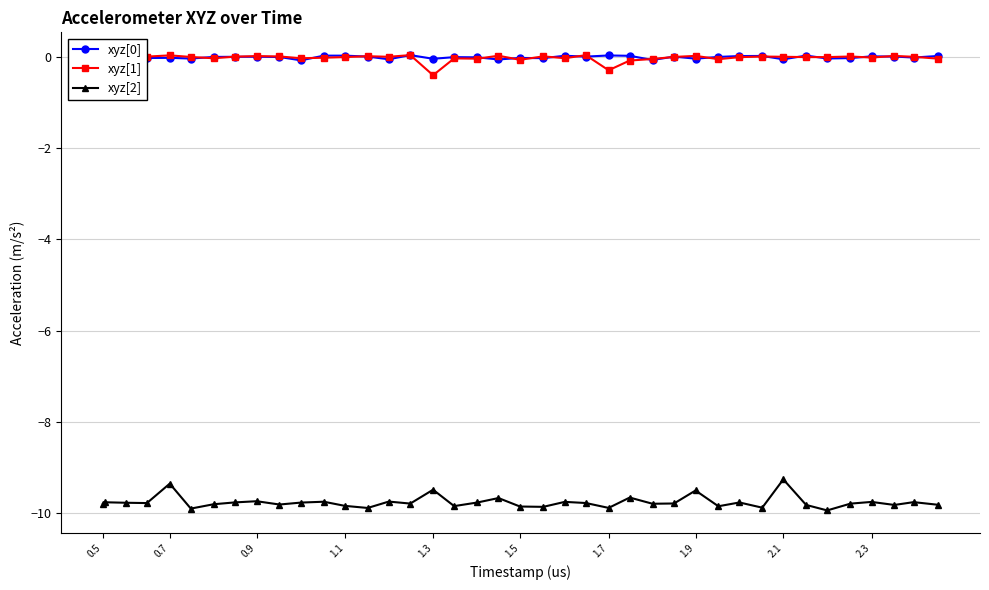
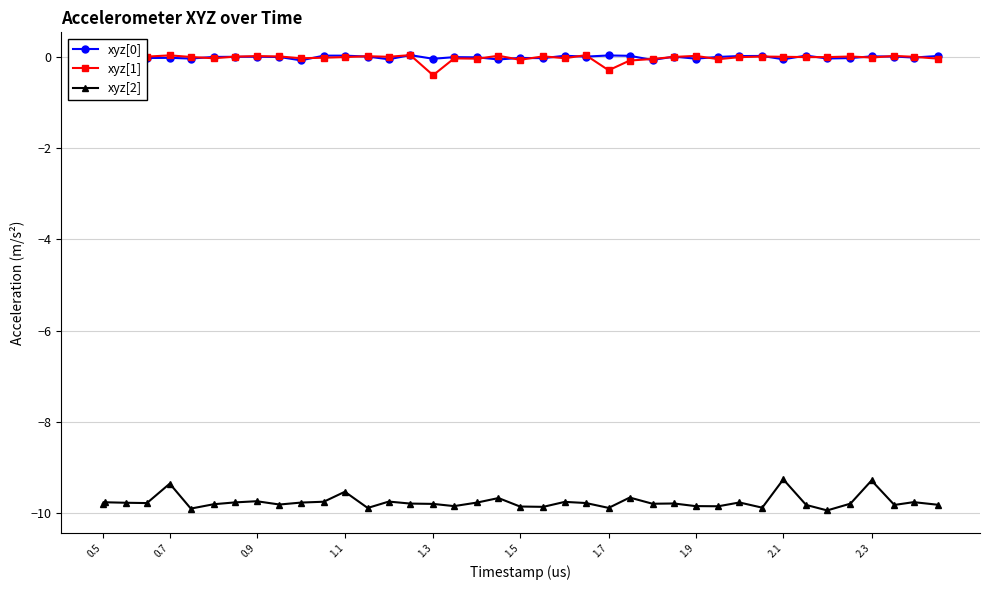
xyz[2], 1.1: -9.9 -> -9.5
xyz[2], 1.3: -9.5 -> -9.8
xyz[2], 1.9: -9.5 -> -9.9
xyz[2], 2.3: -9.8 -> -9.3
